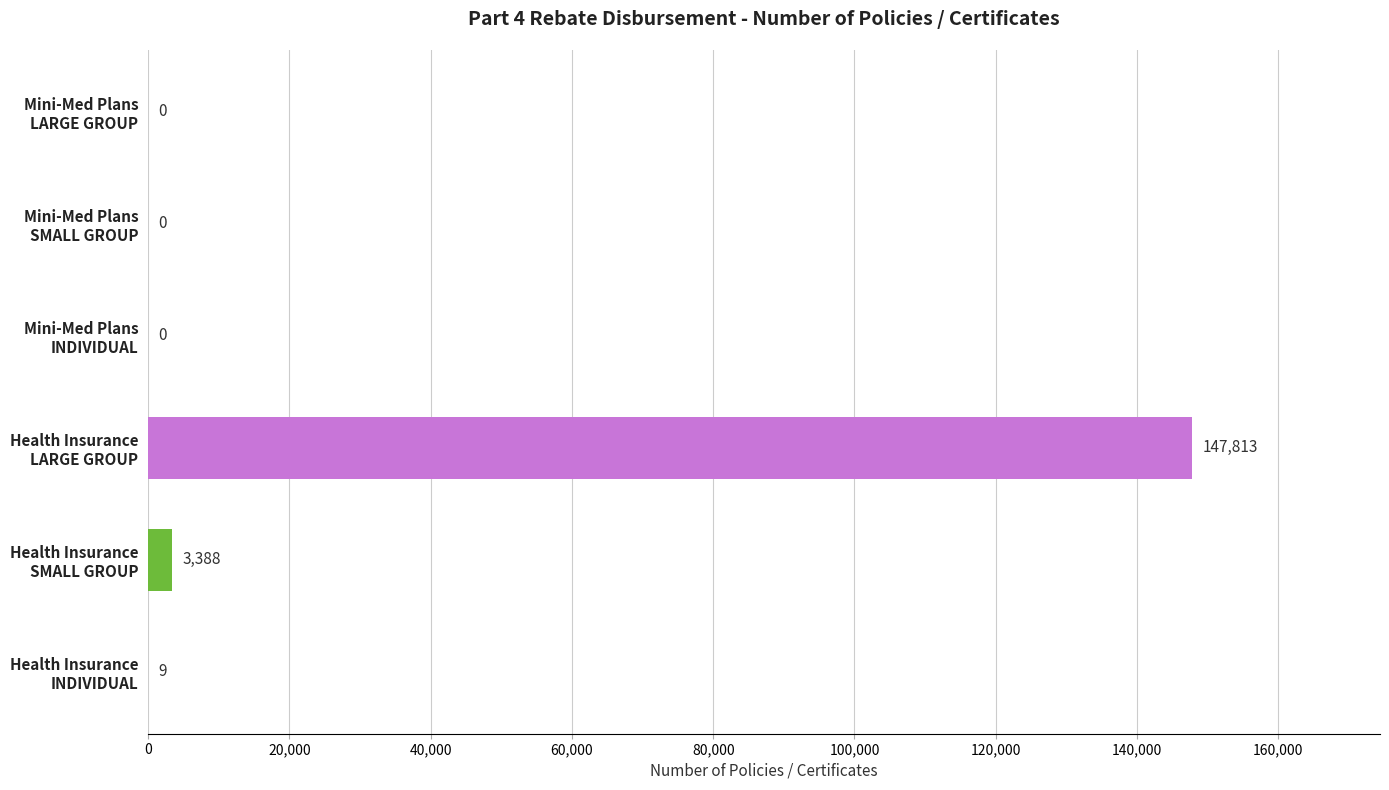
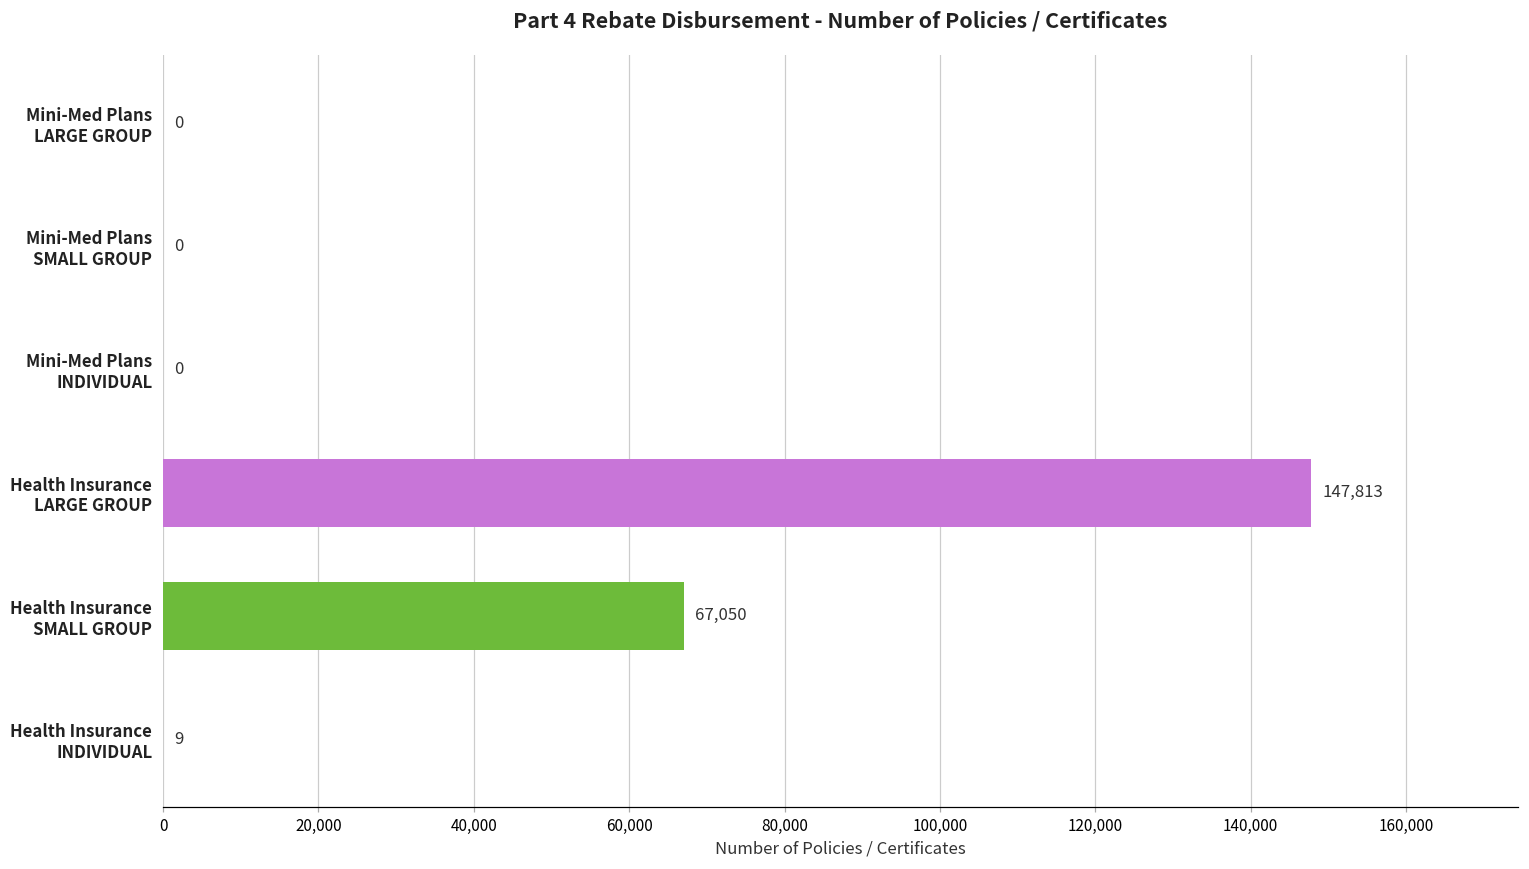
Health Insurance SMALL GROUP: 3,388 -> 67,050
